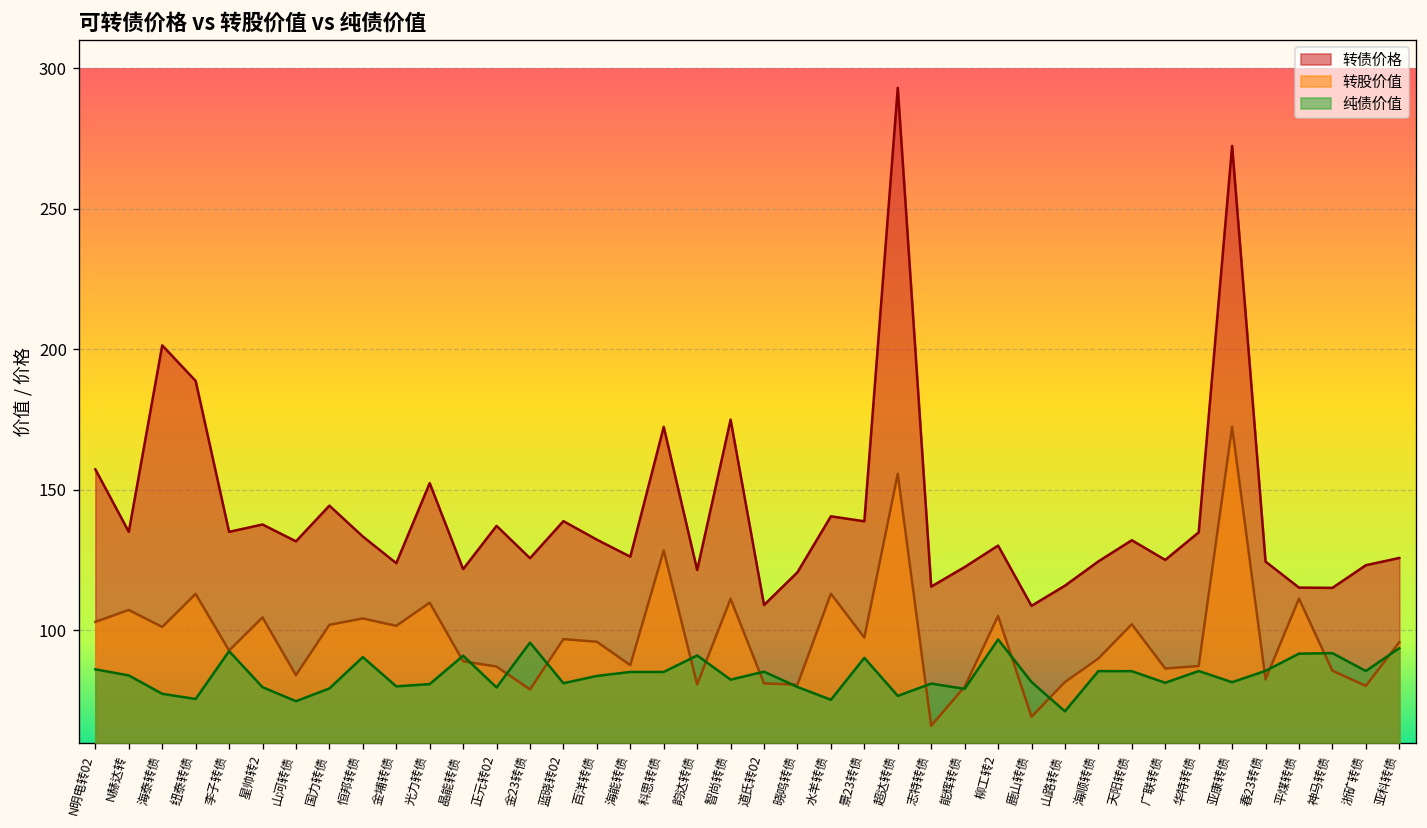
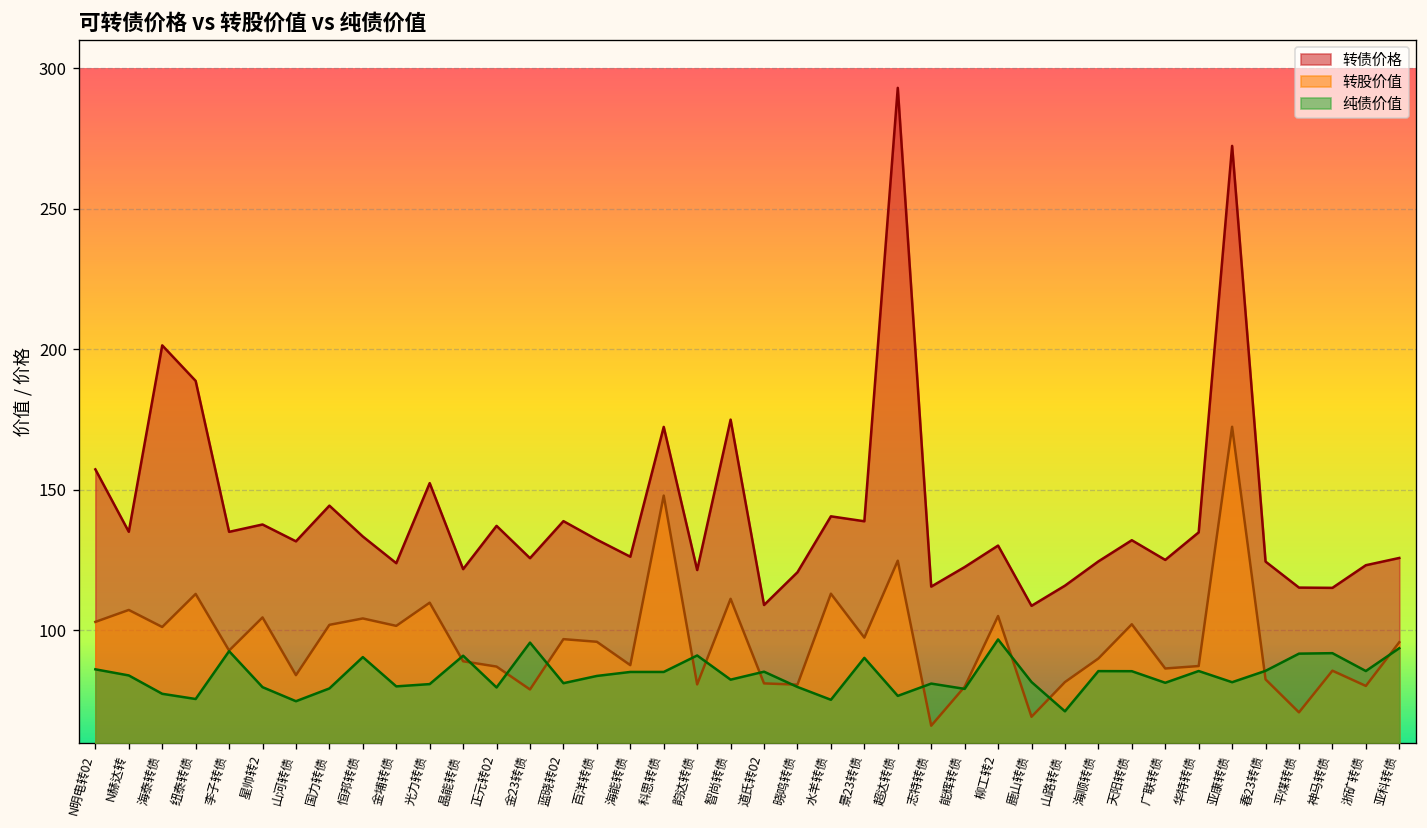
转股价值, 科思转债: 128 -> 148
转股价值, 超达转债: 156 -> 125
转股价值, 平煤转债: 111 -> 71
